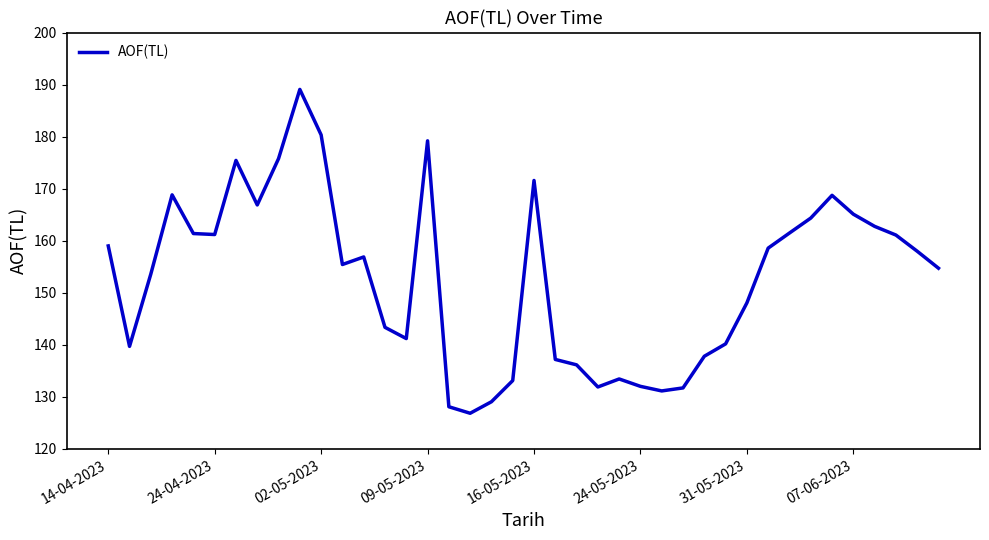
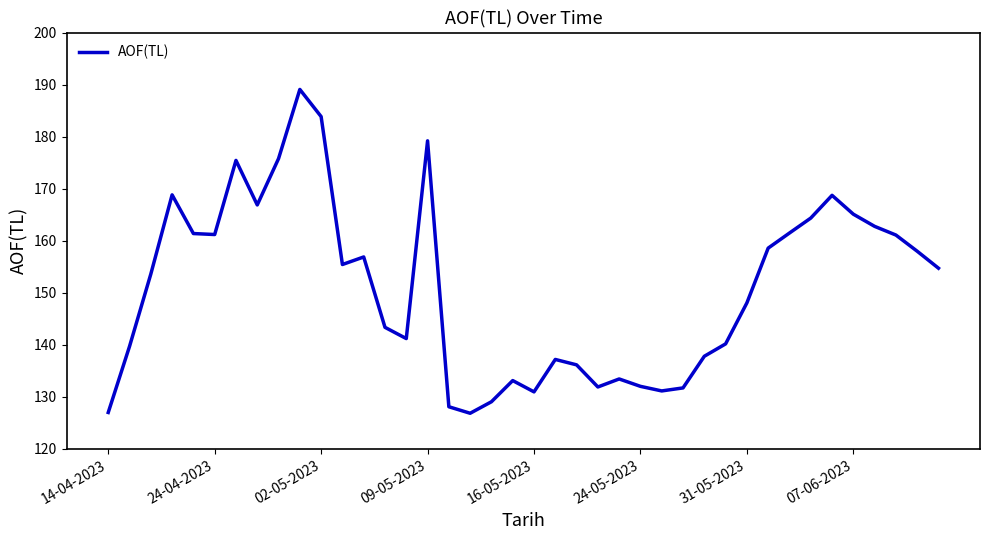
14-04-2023: 159 -> 127
02-05-2023: 180 -> 184
16-05-2023: 172 -> 131
